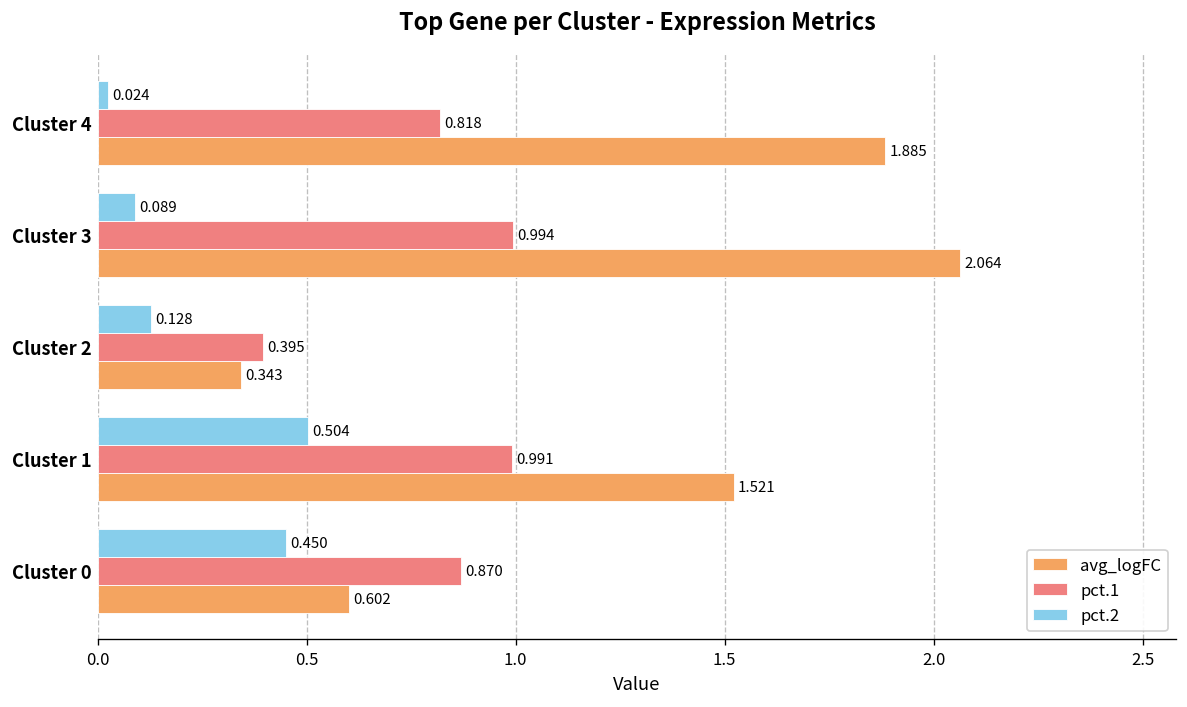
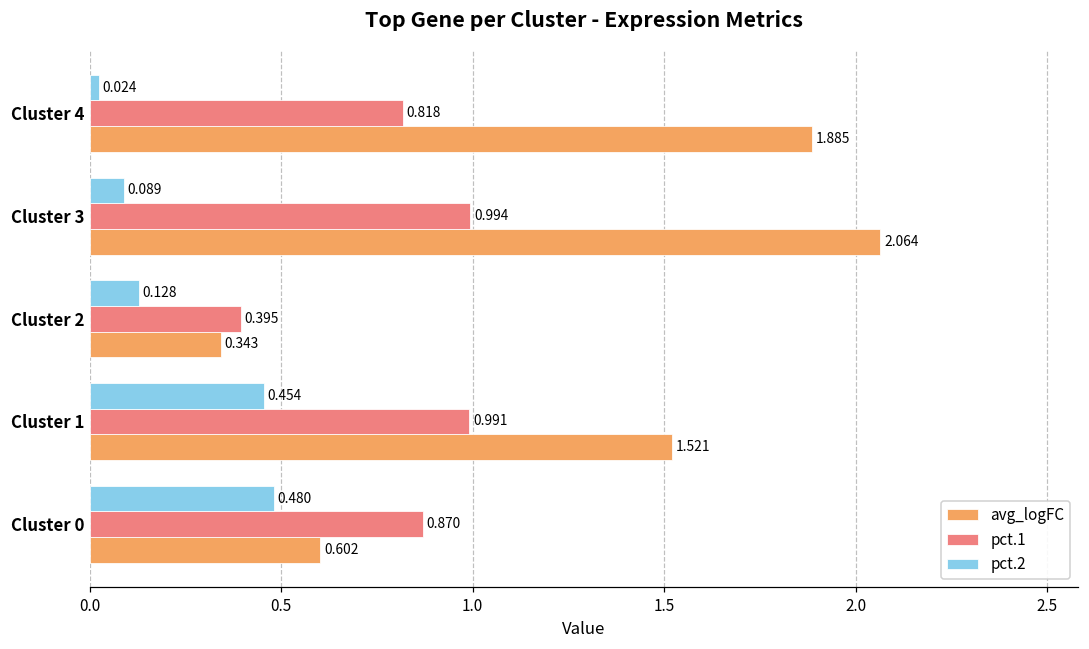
pct.2, Cluster 1: 0.504 -> 0.454
pct.2, Cluster 0: 0.450 -> 0.480
